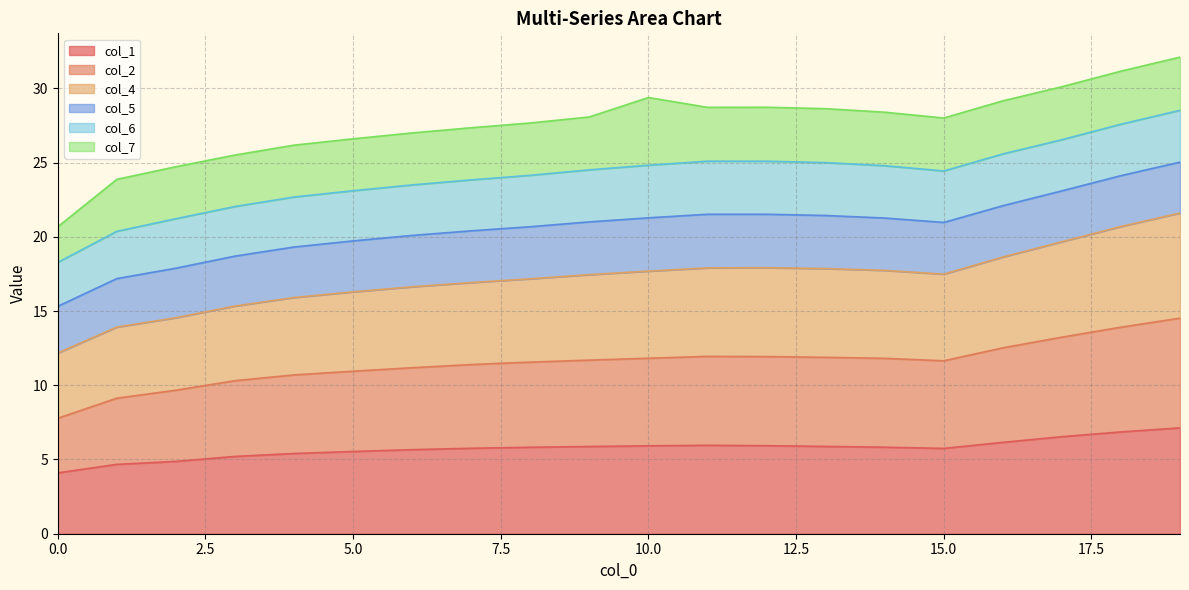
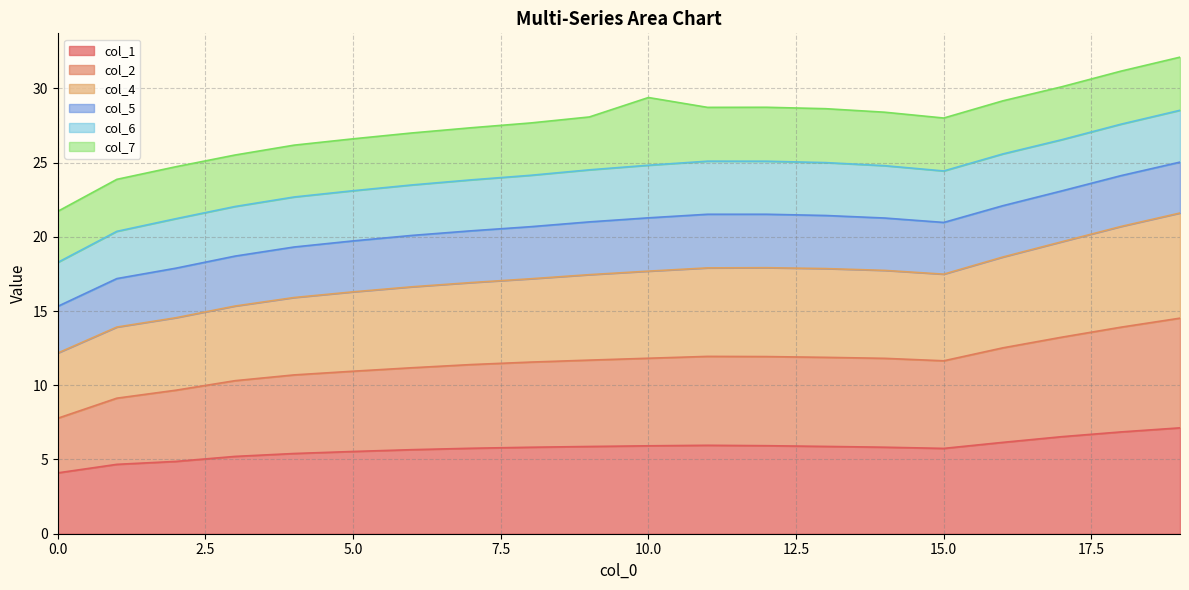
col_7, 0.0: 2.4 -> 3.4
